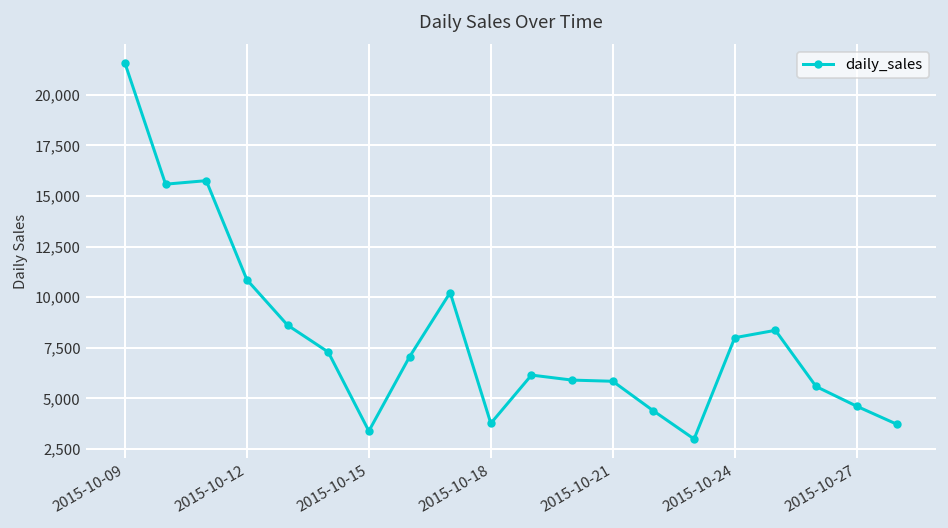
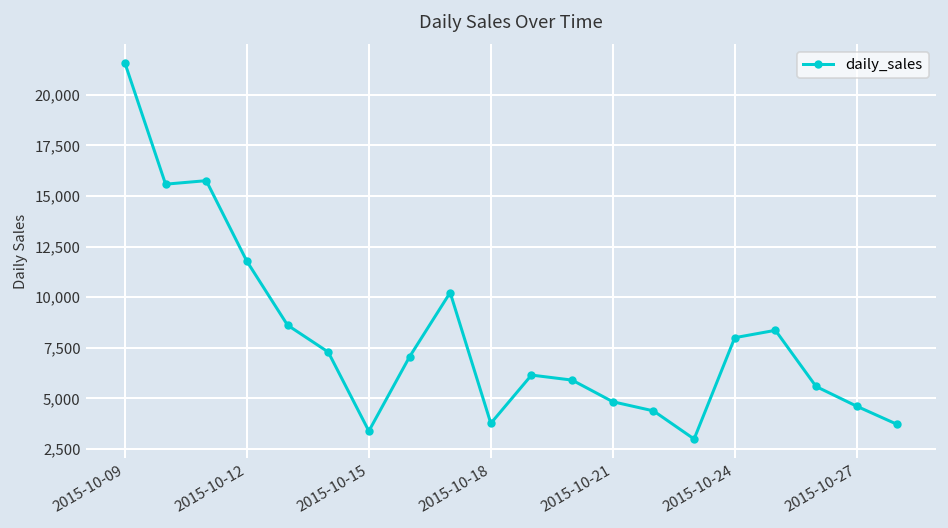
2015-10-12: 10,900 -> 11,800
2015-10-21: 5,800 -> 4,800
